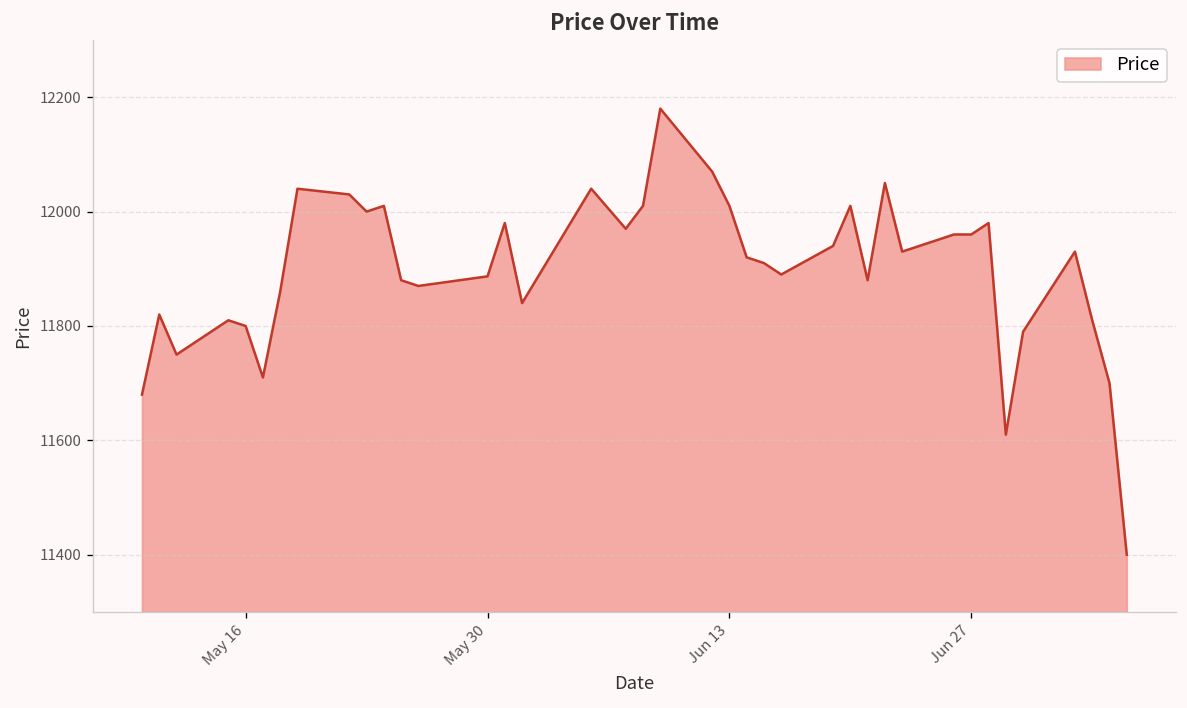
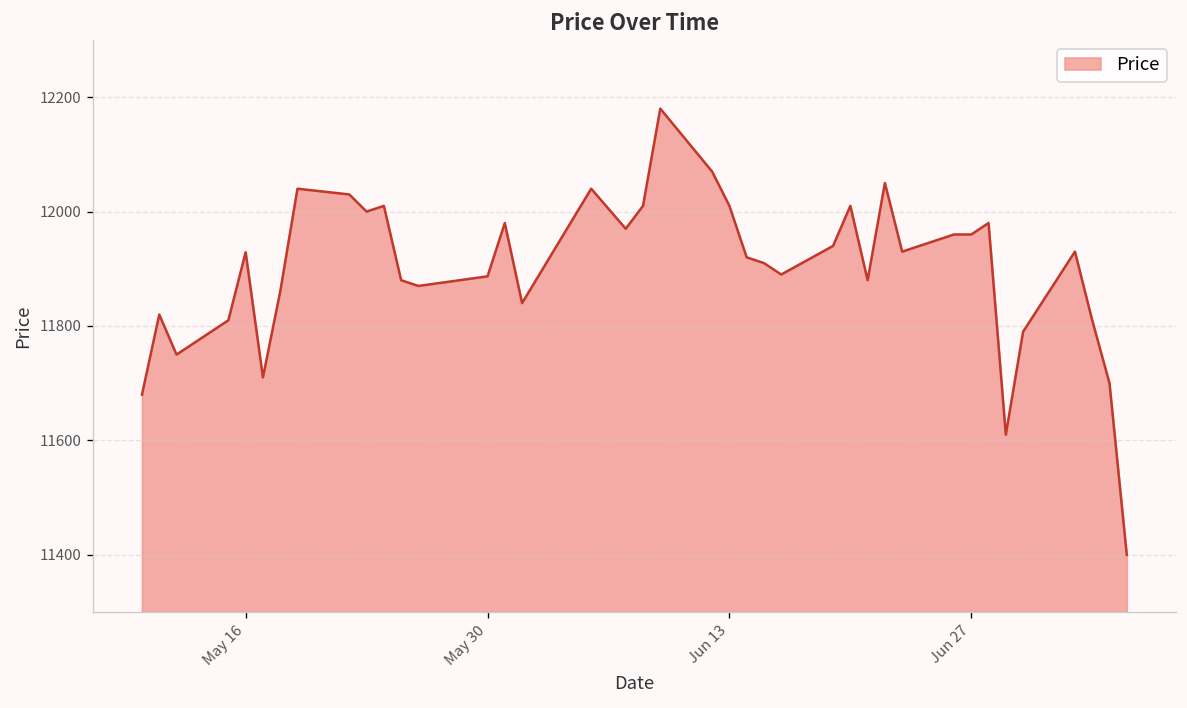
May 16: 11800 -> 11930
